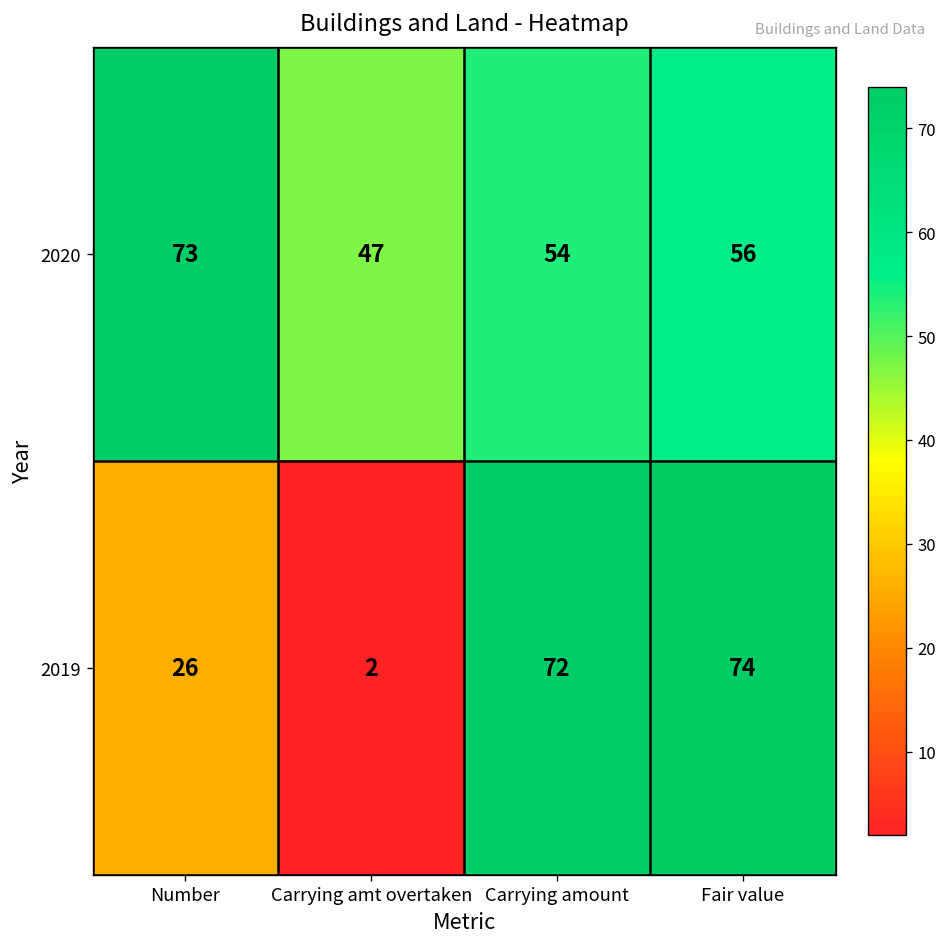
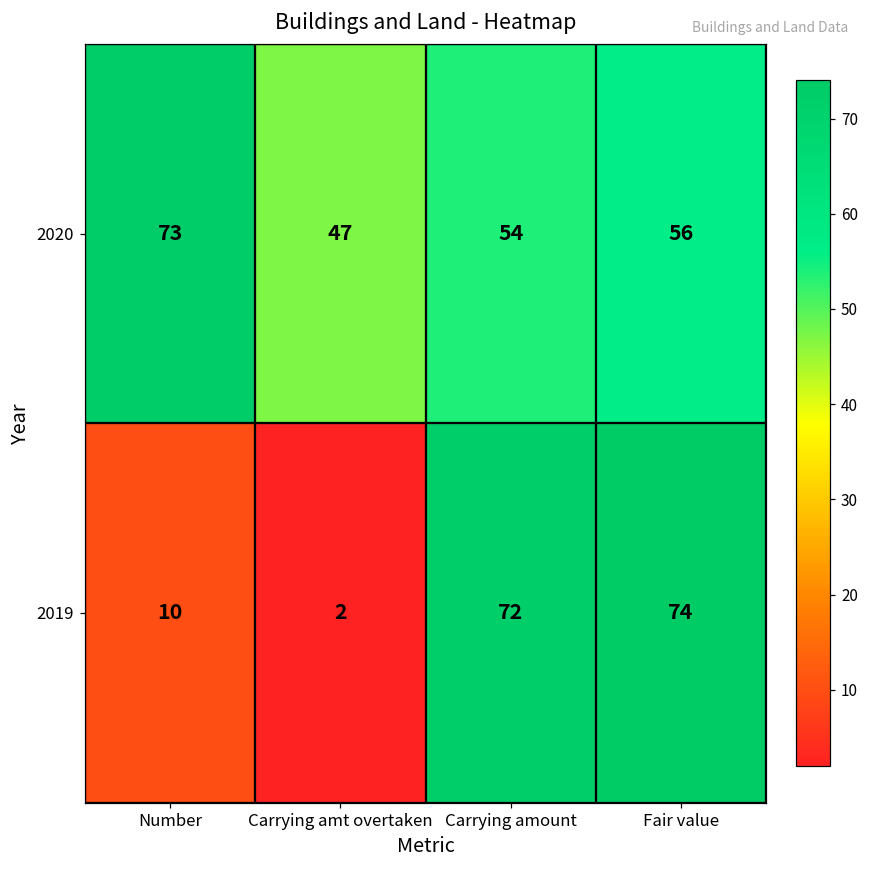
2019, Number: 26 -> 10
